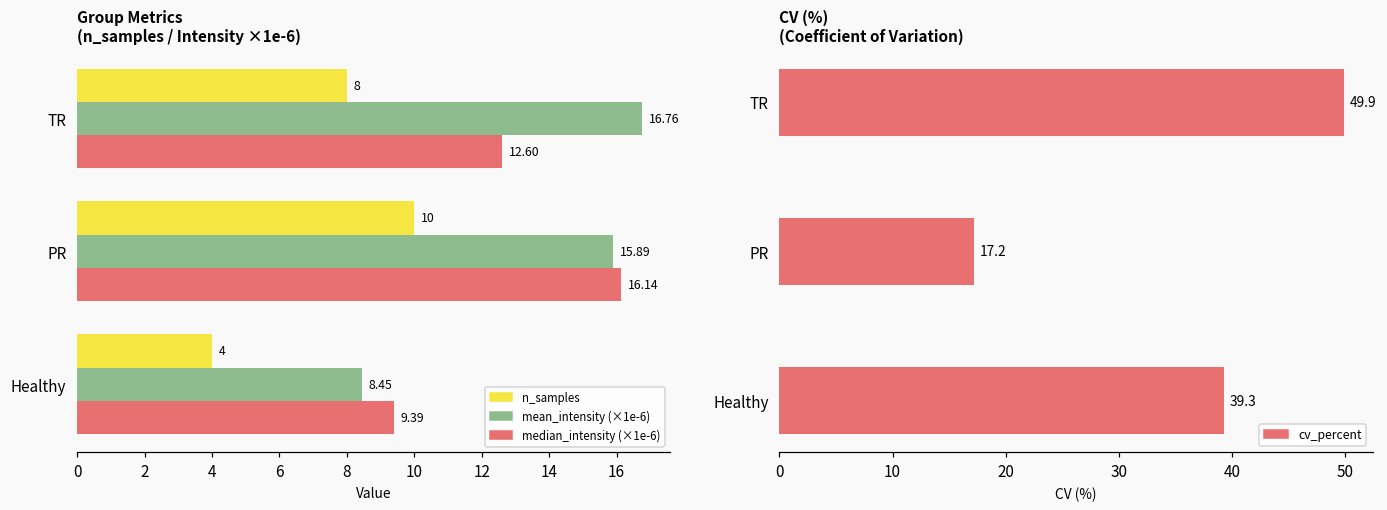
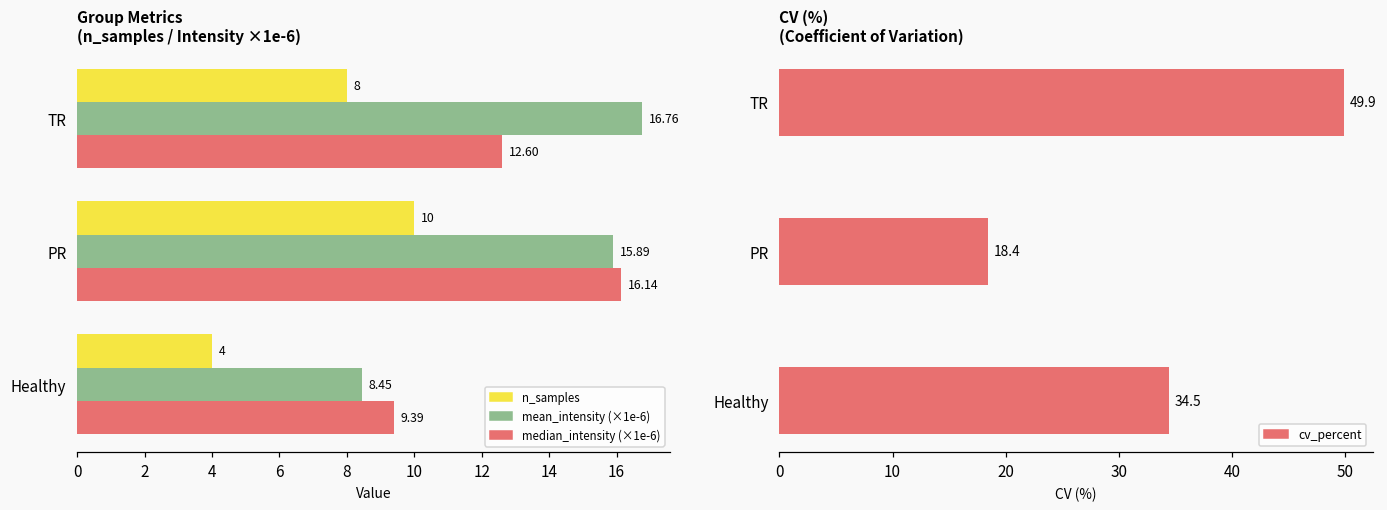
CV (%) (Coefficient of Variation), PR: 17.2 -> 18.4
CV (%) (Coefficient of Variation), Healthy: 39.3 -> 34.5
